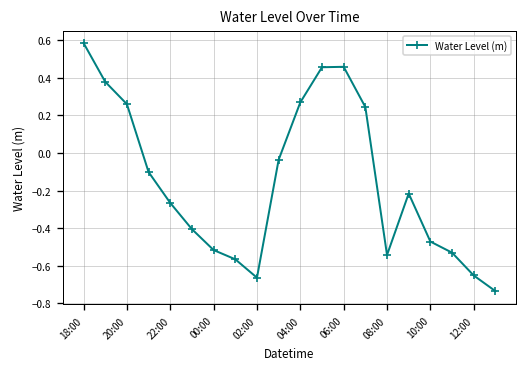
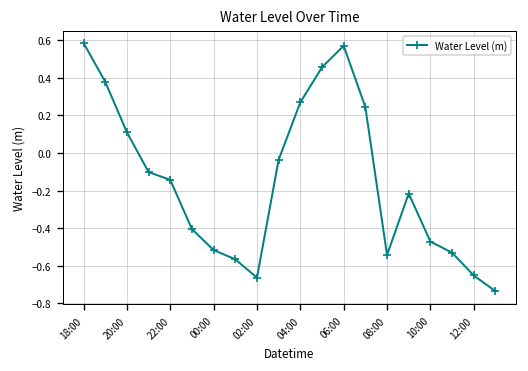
20:00: 0.26 -> 0.11
22:00: -0.27 -> -0.14
06:00: 0.46 -> 0.57
